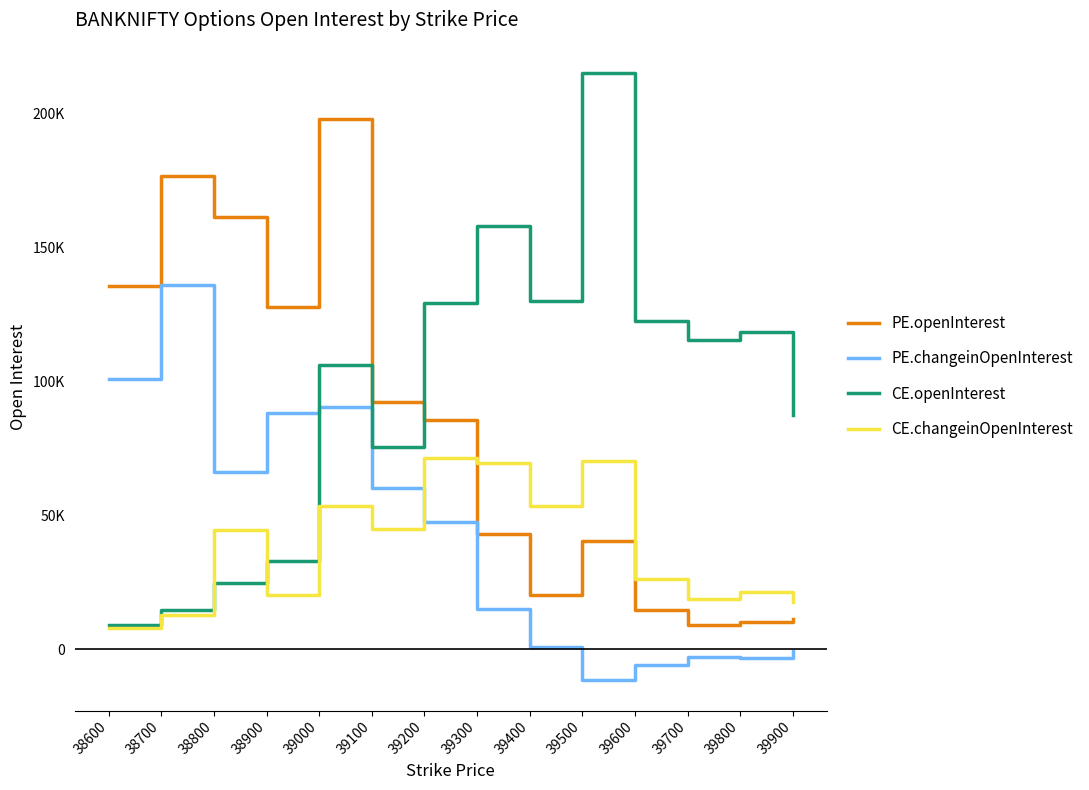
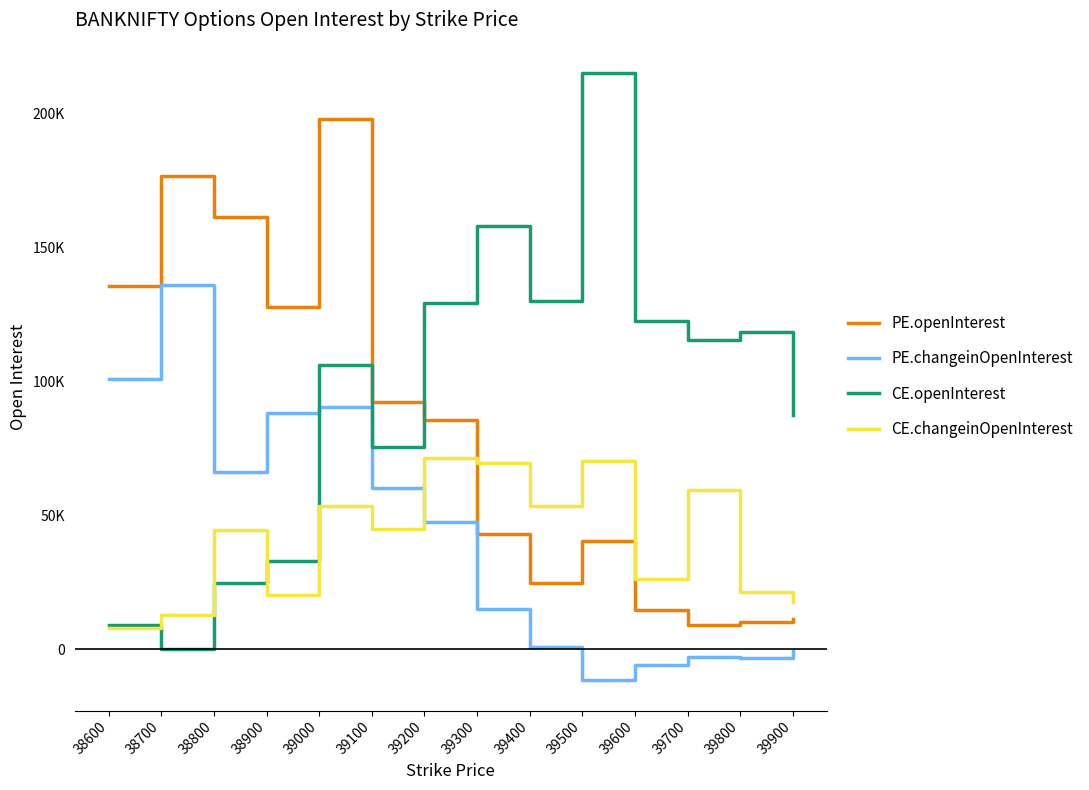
CE.openInterest, 38700: 14000 -> 0
PE.openInterest, 39400: 20000 -> 25000
CE.changeinOpenInterest, 39700: 19000 -> 59000
